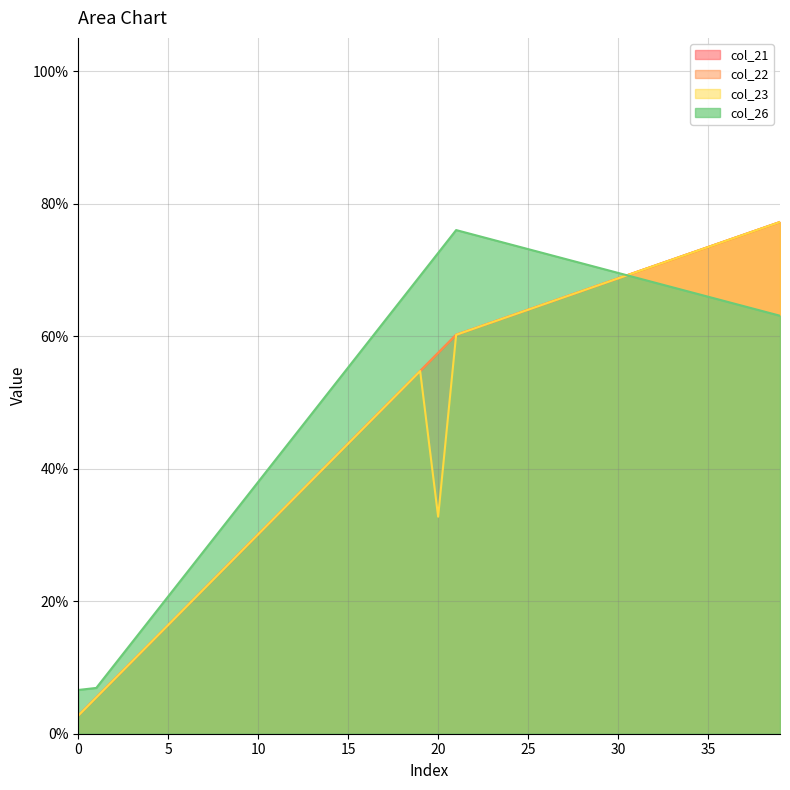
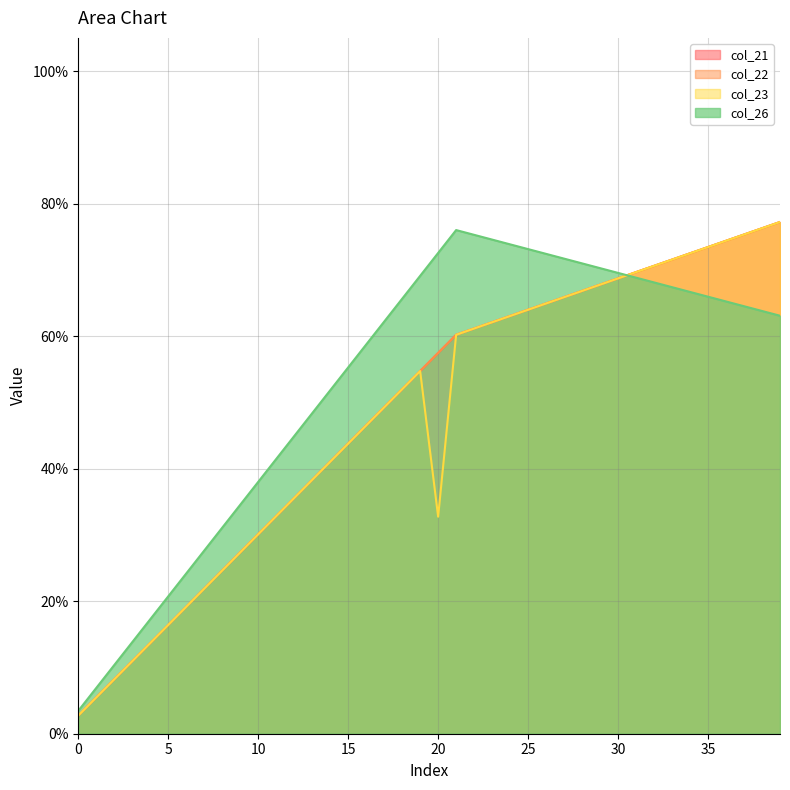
col_26, 0: 7% -> 3%
